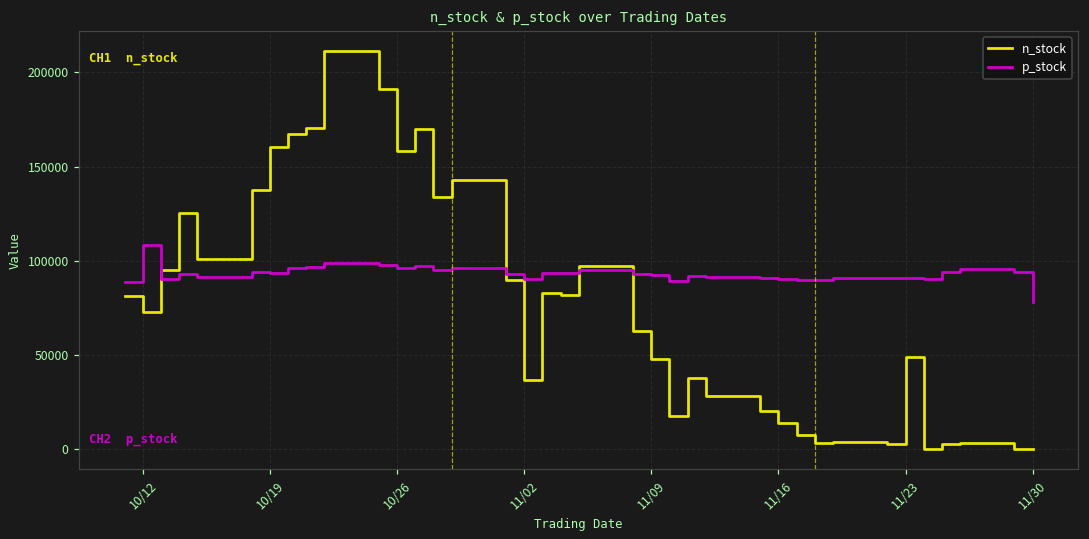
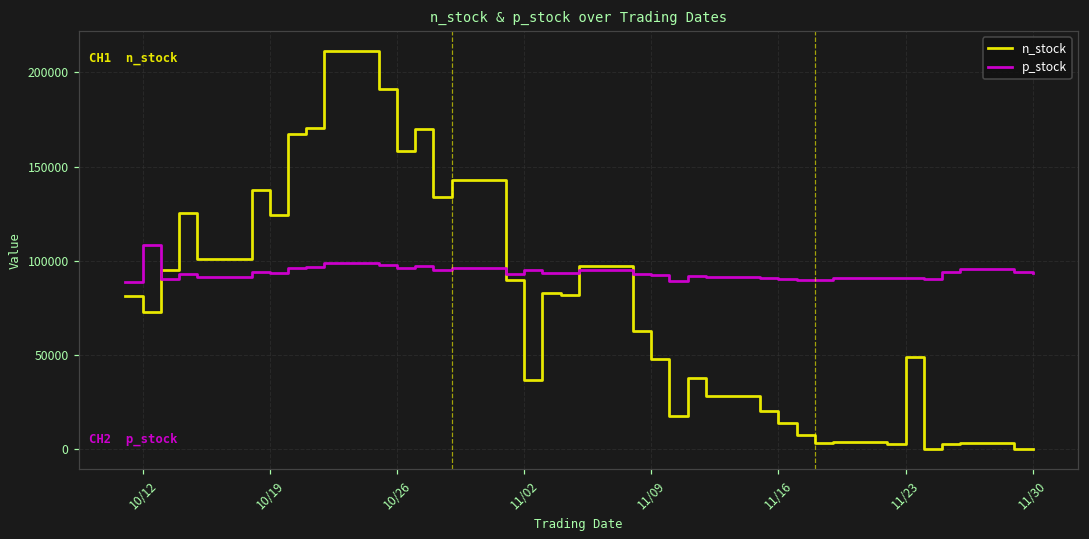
n_stock, 10/19: 160000 -> 124000
p_stock, 11/02: 90000 -> 95000
p_stock, 11/30: 78000 -> 94000
